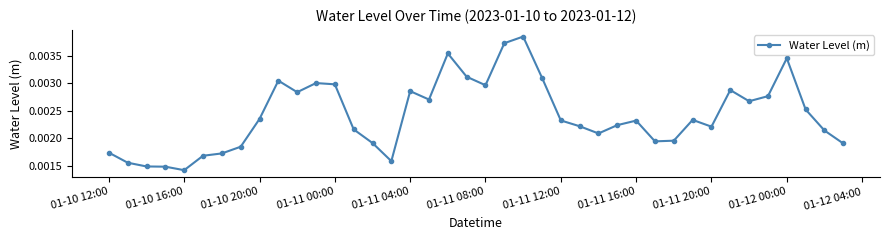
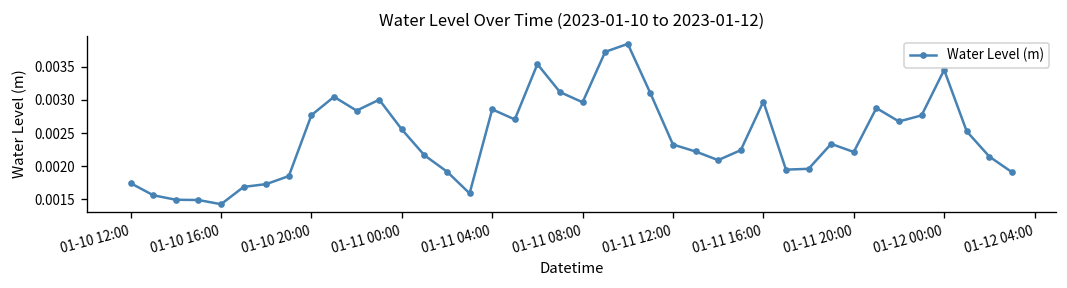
01-10 20:00: 0.0024 -> 0.0028
01-11 00:00: 0.0030 -> 0.0026
01-11 16:00: 0.0023 -> 0.0030
